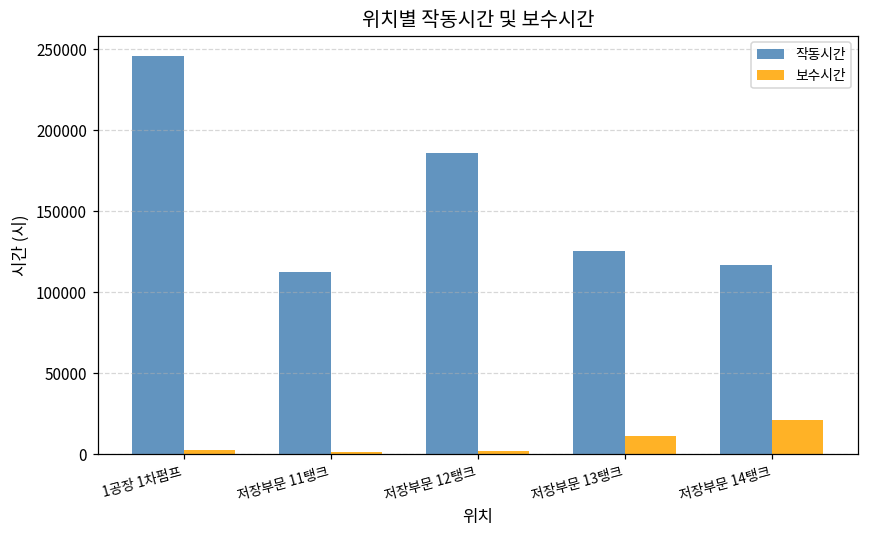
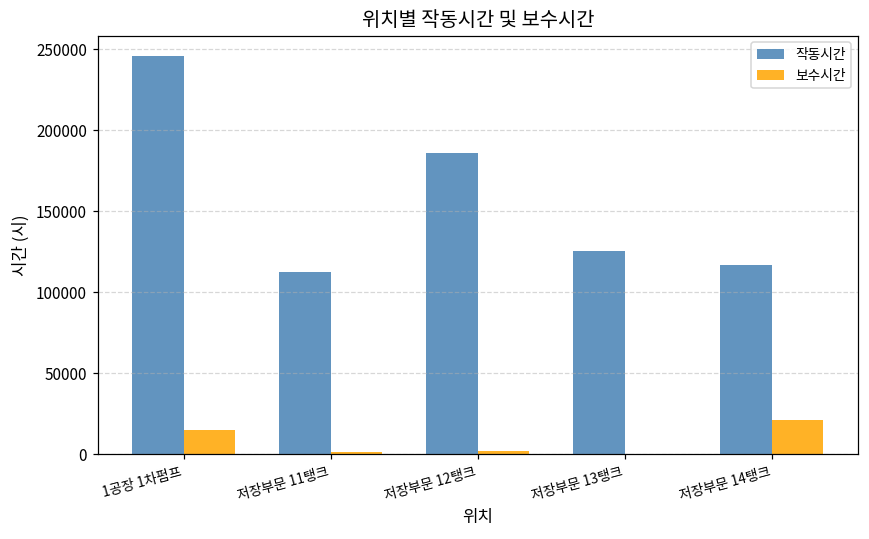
보수시간, 1공장 1차펌프: 2000 -> 15000
보수시간, 저장부문 13탱크: 11000 -> 0
